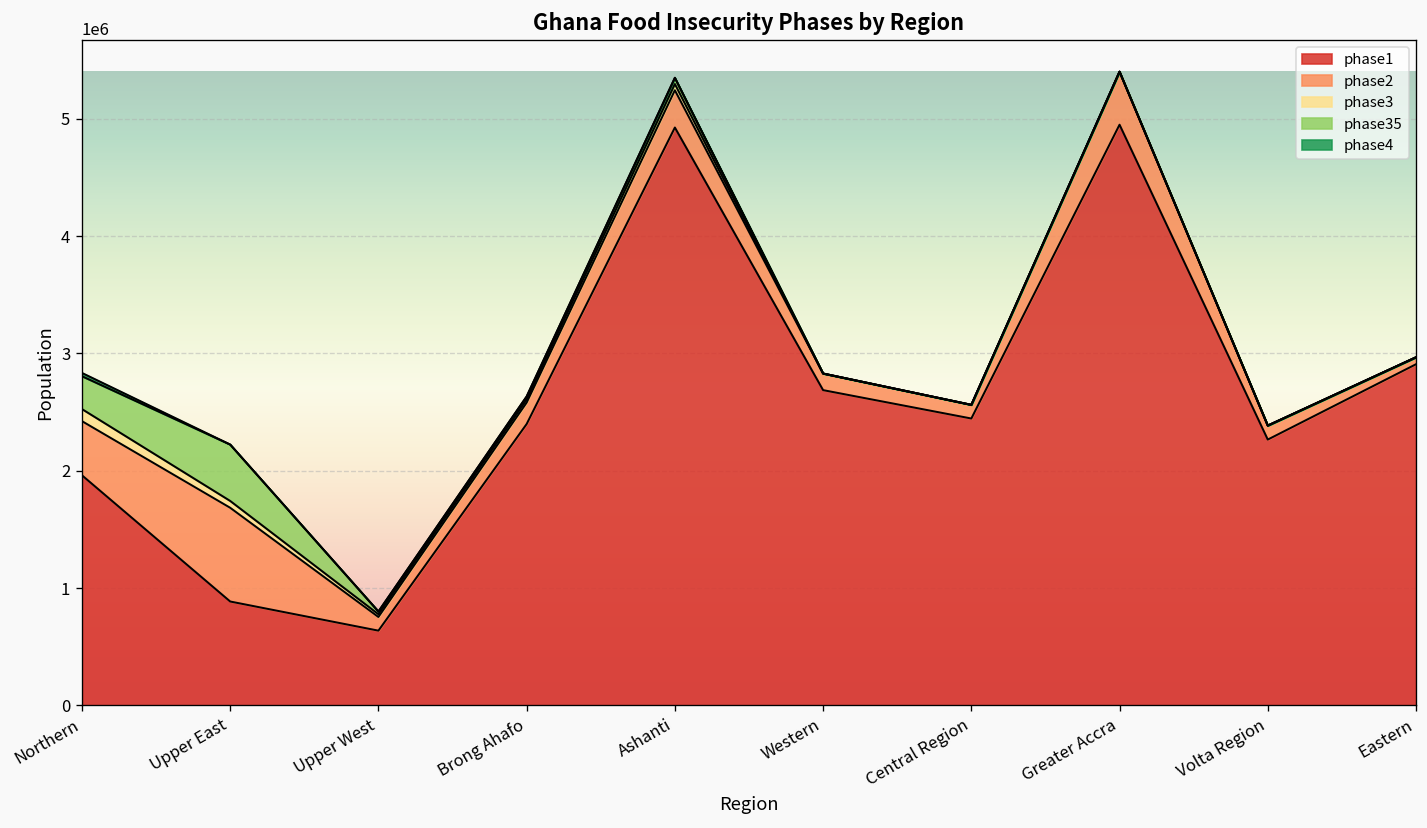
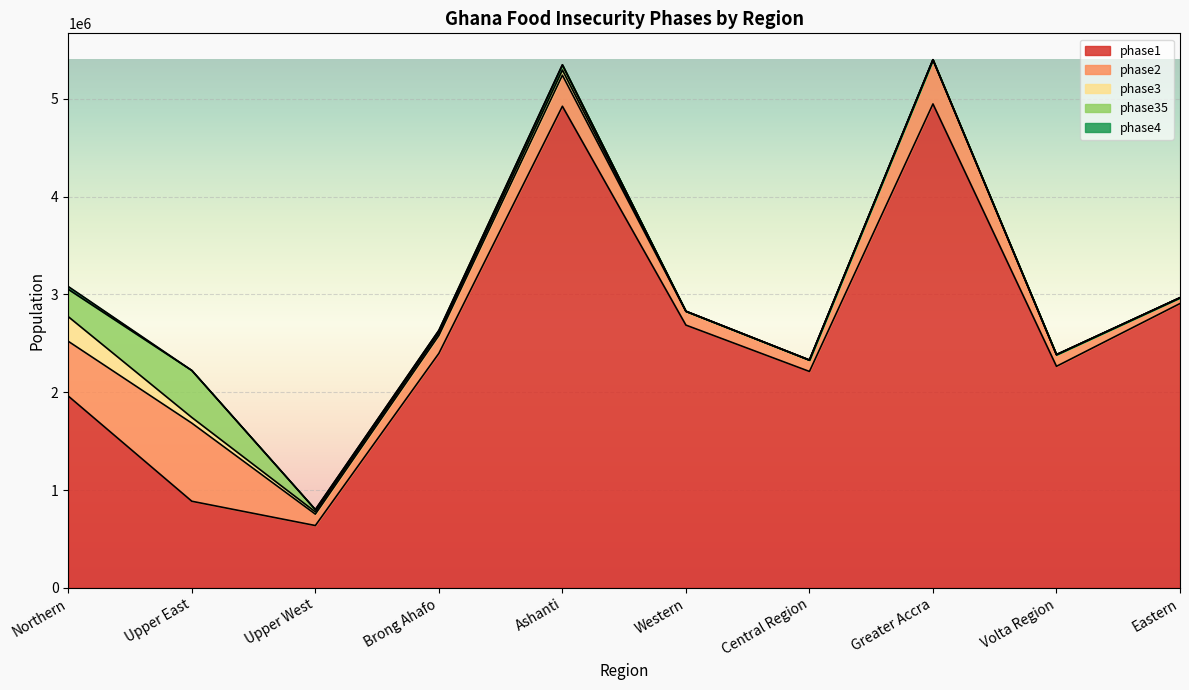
phase2, Northern: 500000 -> 600000
phase3, Northern: 100000 -> 300000
phase1, Central Region: 2400000 -> 2200000
